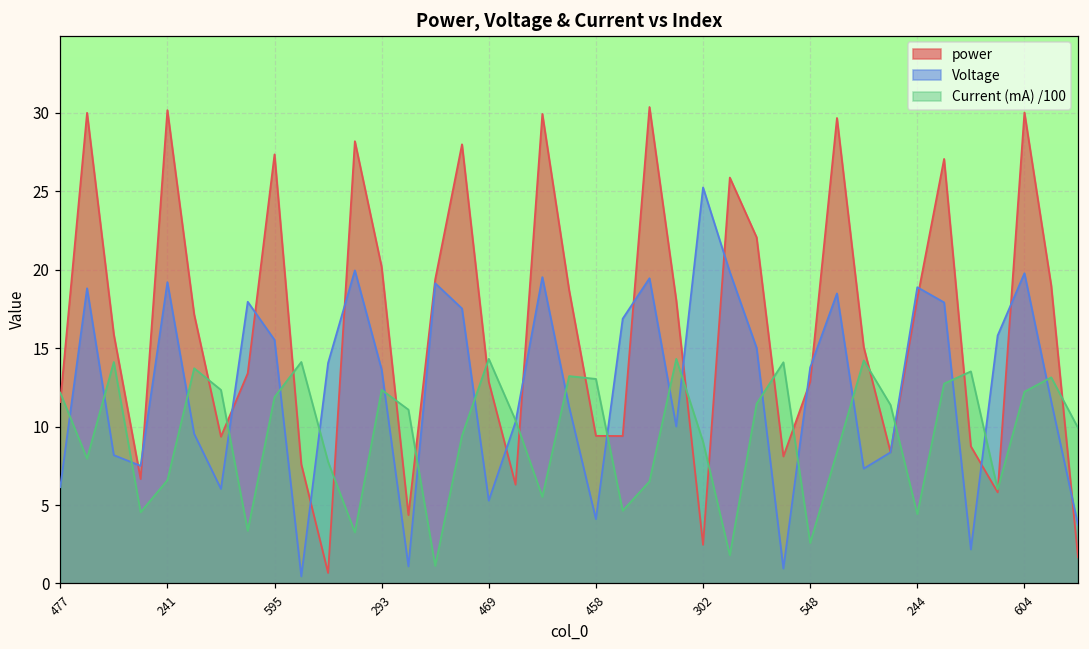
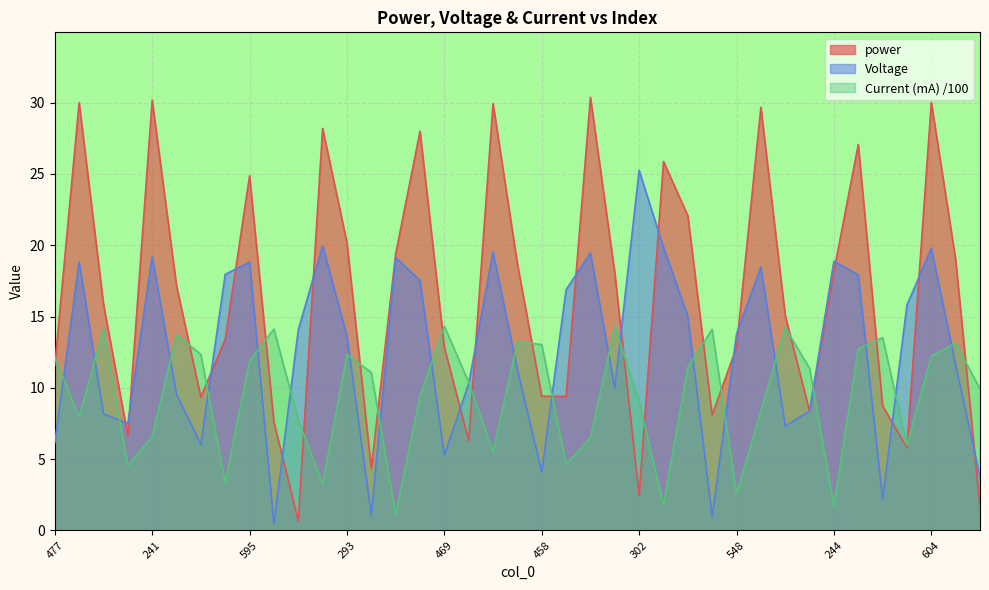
power, 595: 27.4 -> 24.9
Voltage, 595: 15.5 -> 18.8
Current (mA) /100, 244: 4.4 -> 1.7
